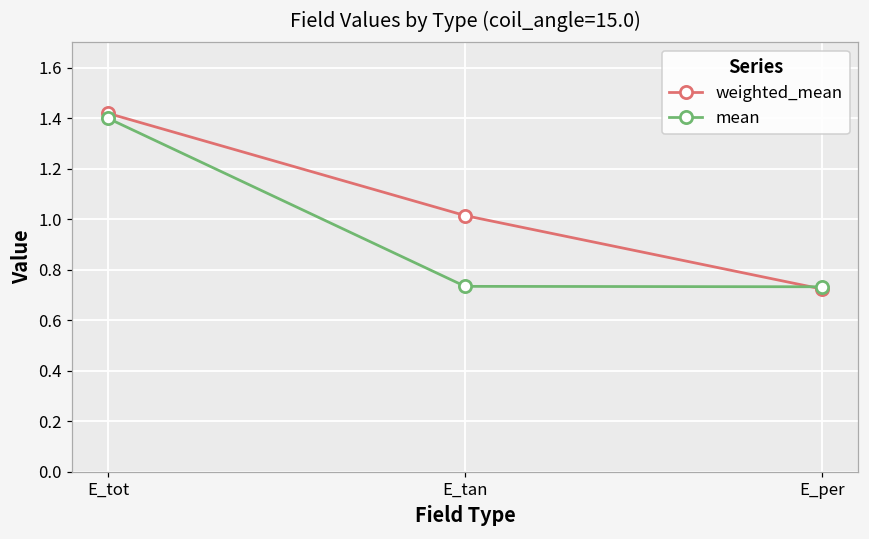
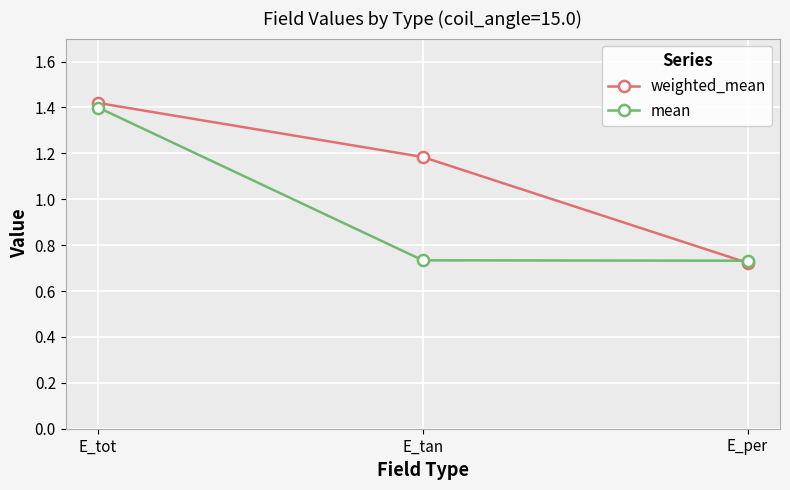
weighted_mean, E_tan: 1.01 -> 1.18
